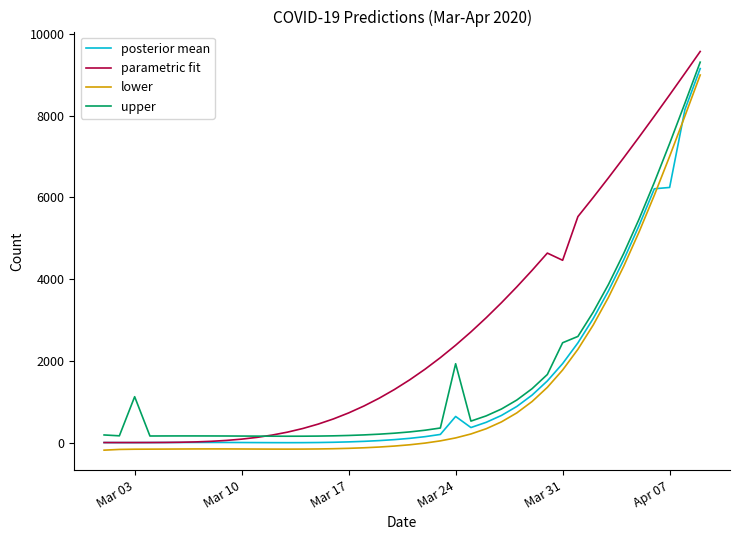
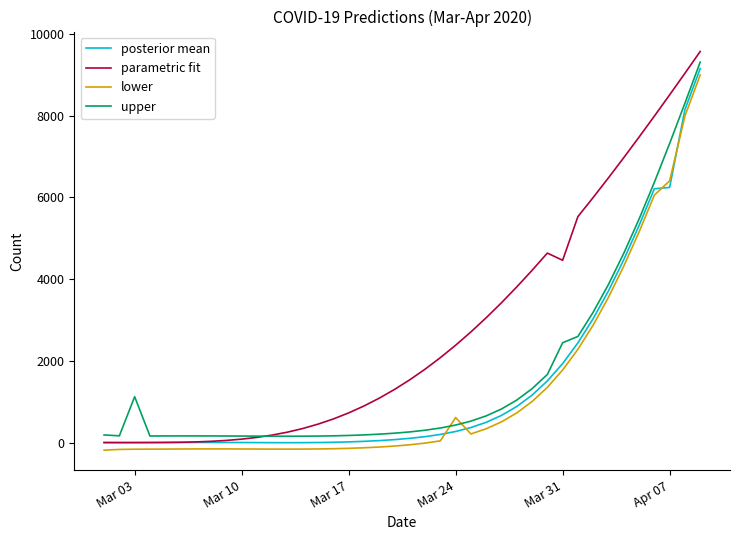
posterior mean, Mar 24: 600 -> 300
lower, Mar 24: 100 -> 600
upper, Mar 24: 1900 -> 400
lower, Apr 07: 7000 -> 6400
